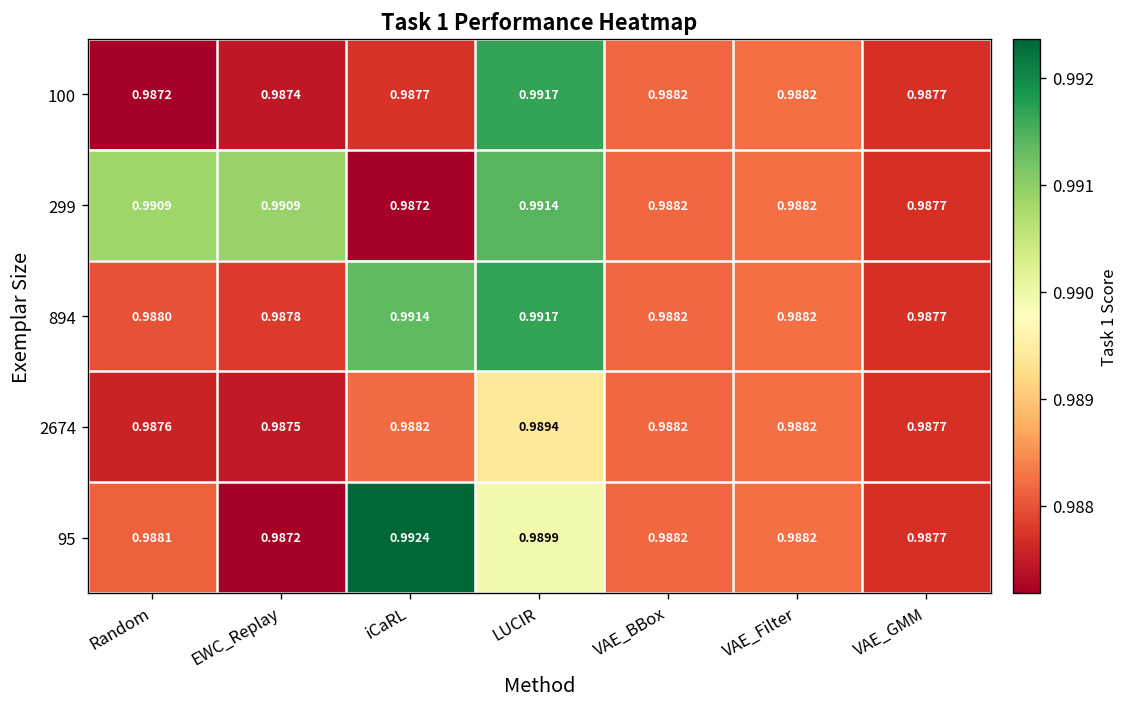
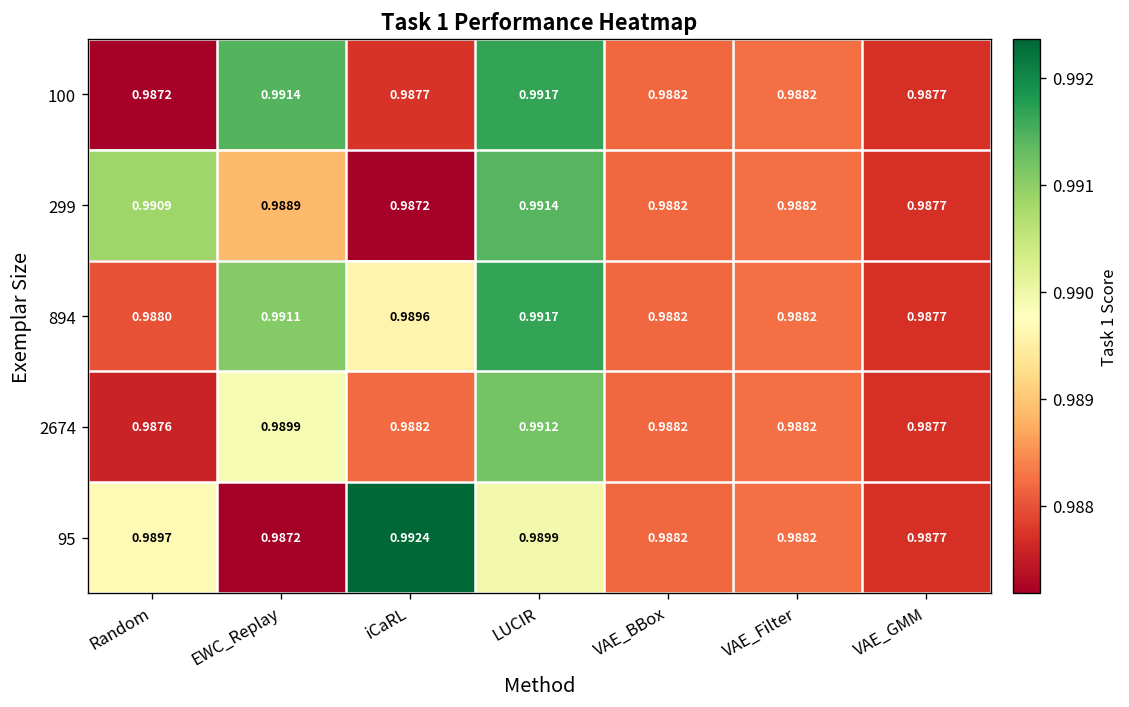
100, EWC_Replay: 0.9874 -> 0.9914
299, EWC_Replay: 0.9909 -> 0.9889
894, EWC_Replay: 0.9878 -> 0.9911
894, iCaRL: 0.9914 -> 0.9896
2674, EWC_Replay: 0.9875 -> 0.9899
2674, LUCIR: 0.9894 -> 0.9912
95, Random: 0.9881 -> 0.9897
